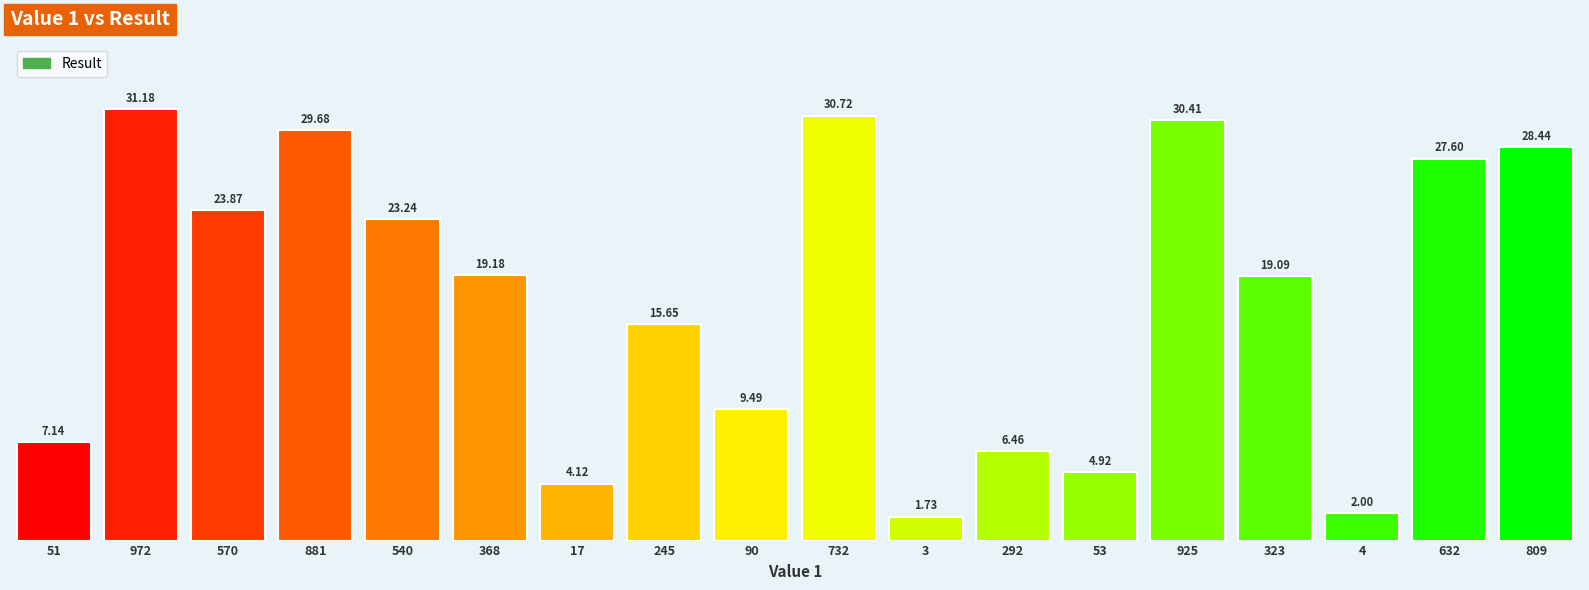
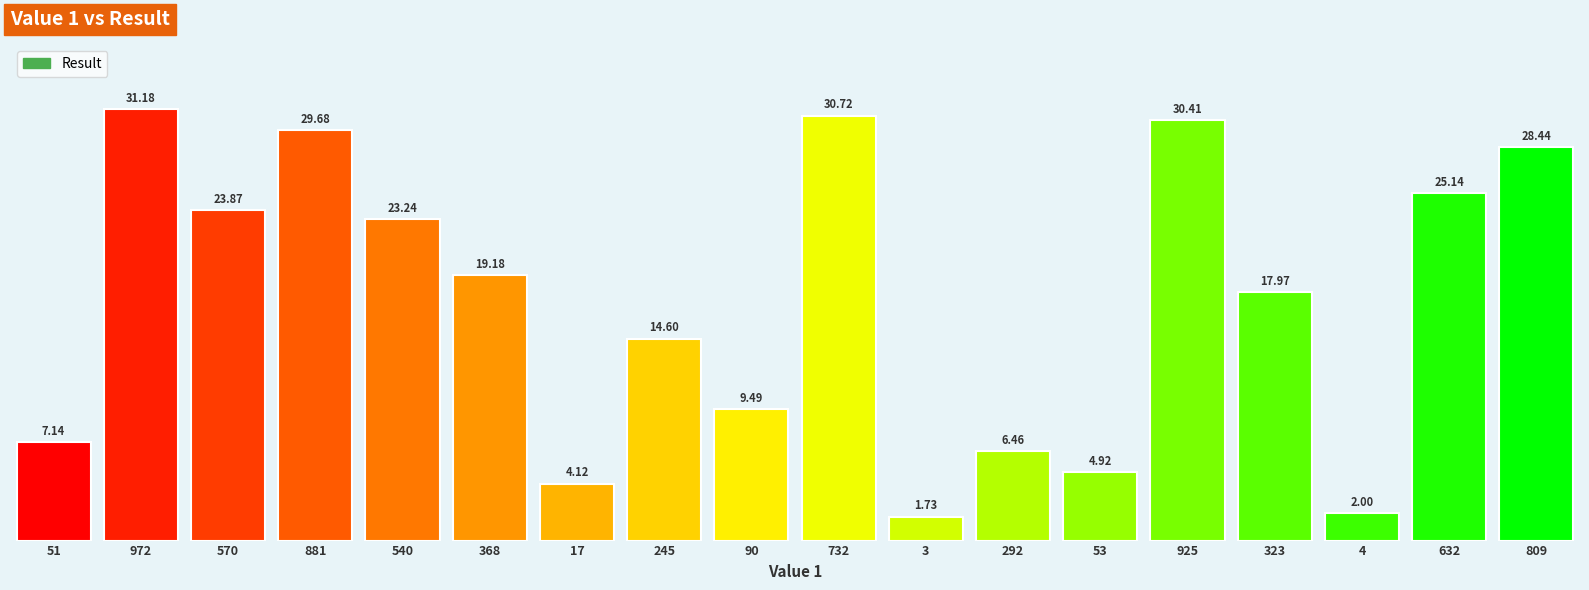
245: 15.65 -> 14.60
323: 19.09 -> 17.97
632: 27.60 -> 25.14
